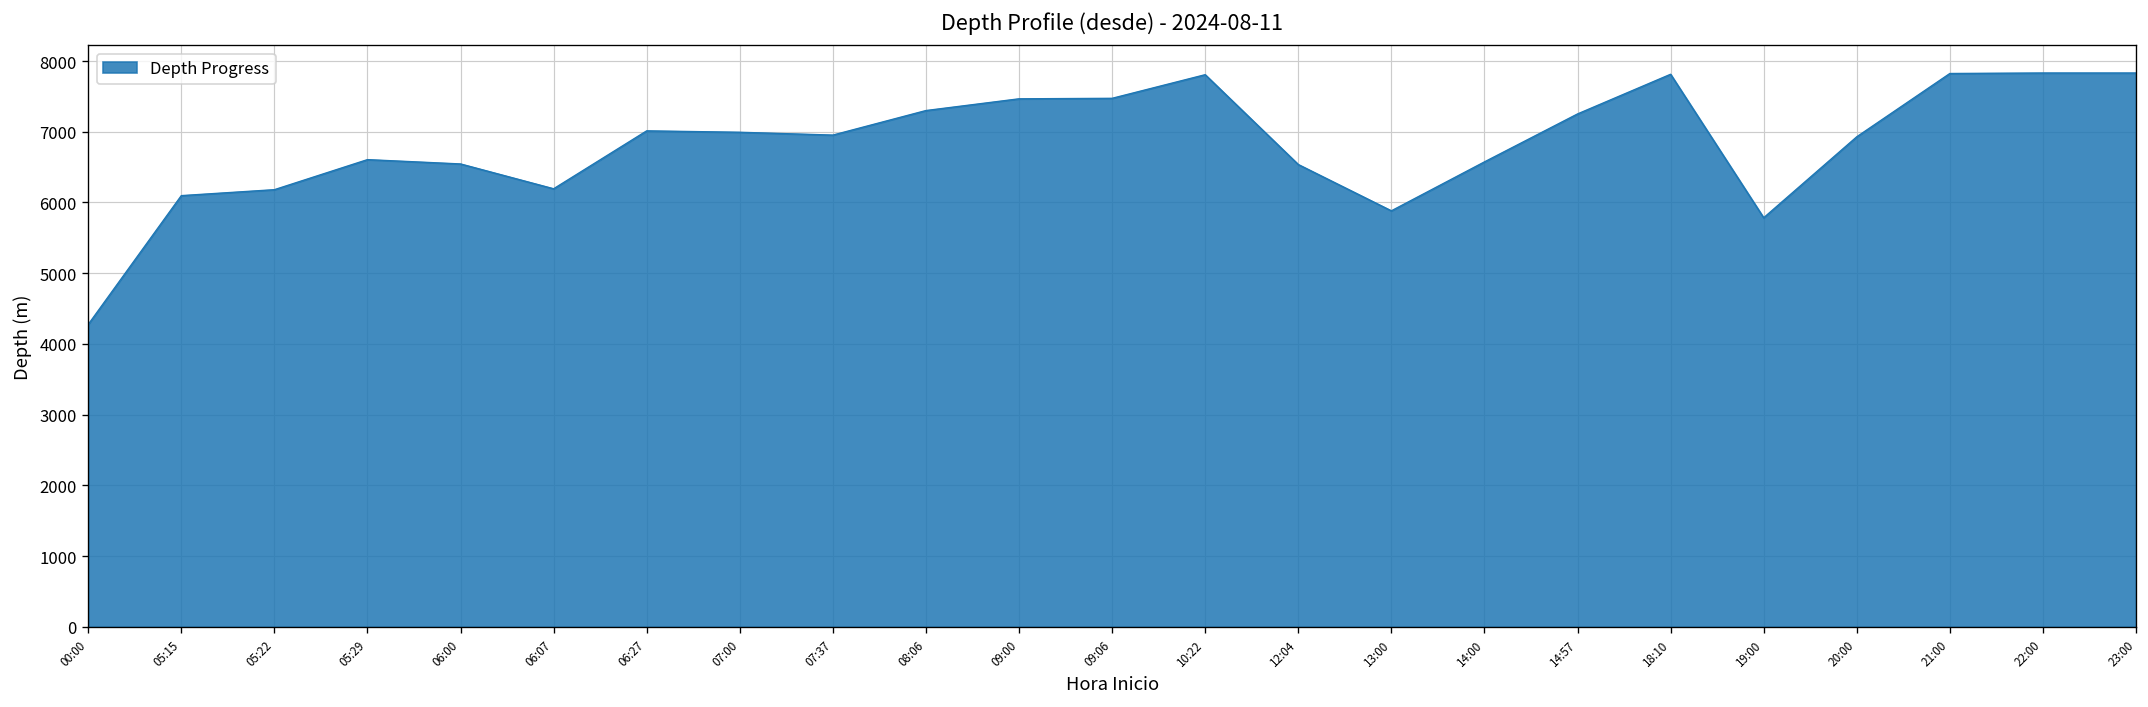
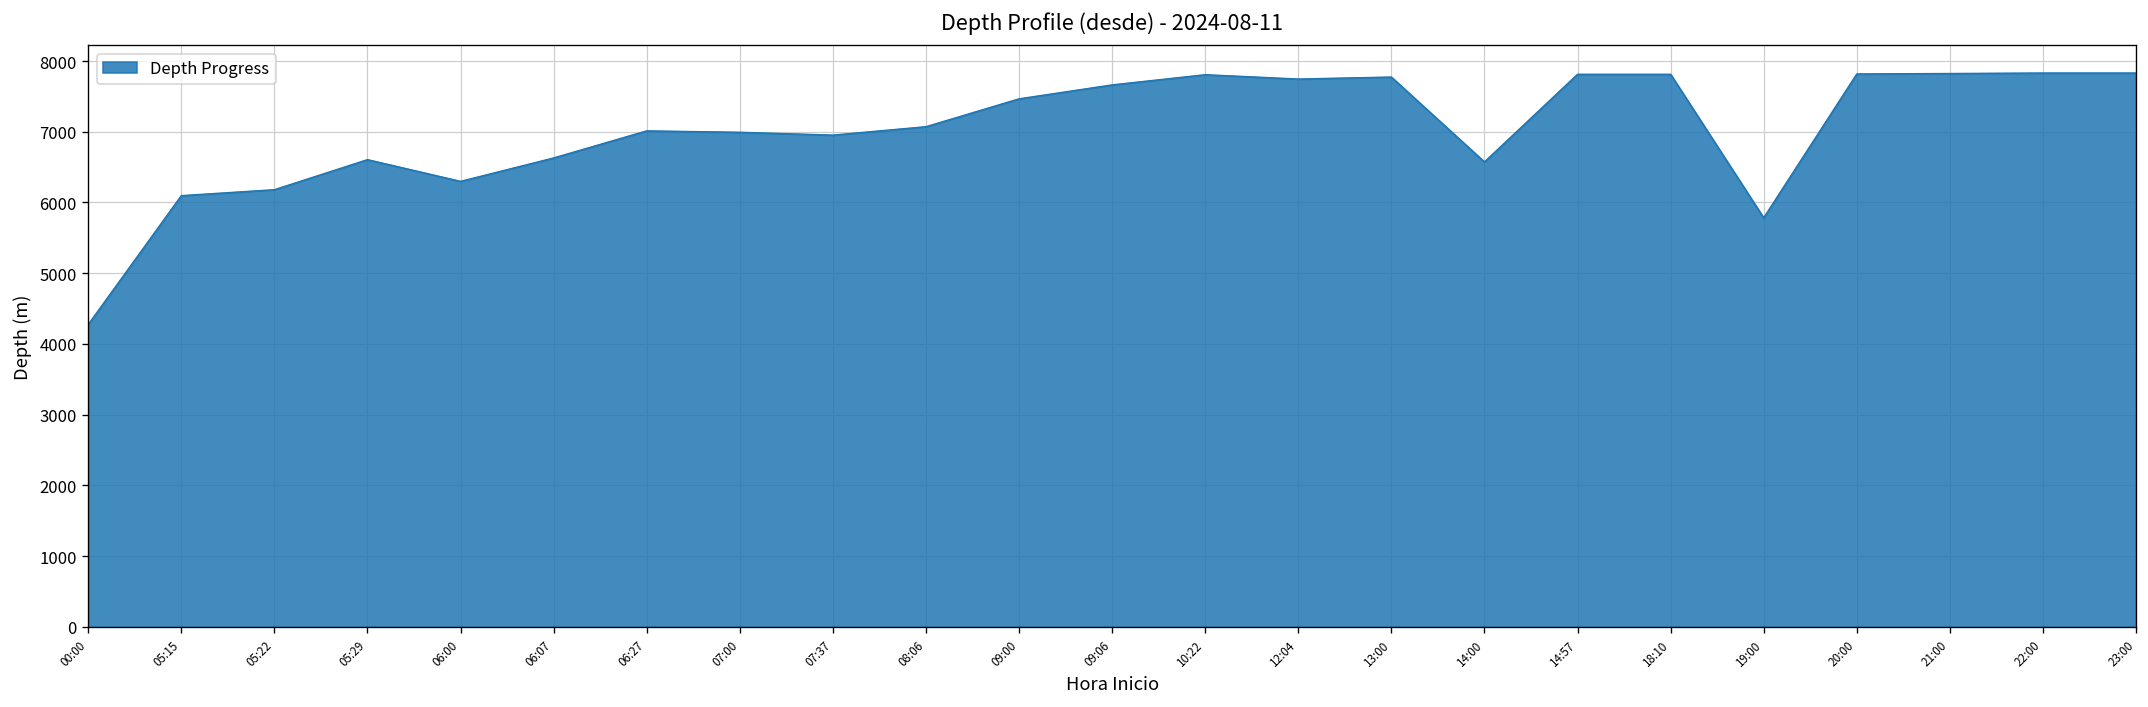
06:00: 6500 -> 6300
06:07: 6200 -> 6600
08:06: 7300 -> 7100
09:06: 7500 -> 7700
12:04: 6500 -> 7700
13:00: 5900 -> 7800
14:57: 7300 -> 7800
20:00: 6900 -> 7800
